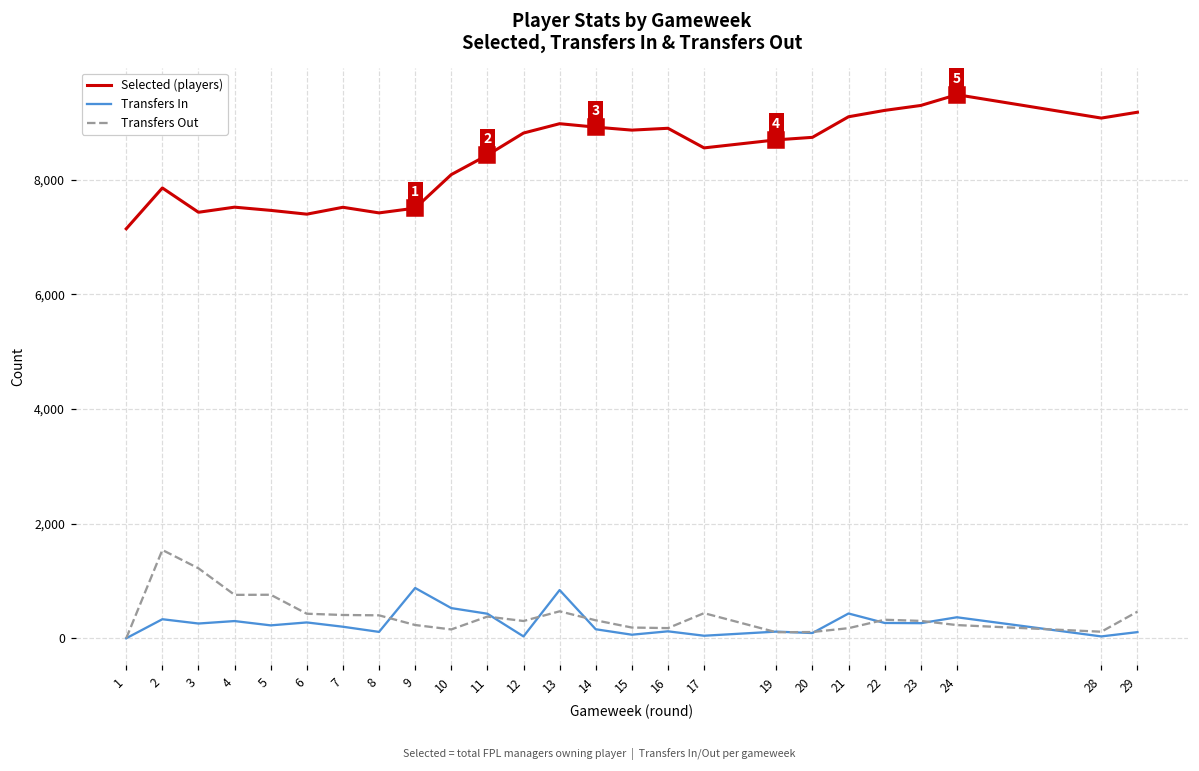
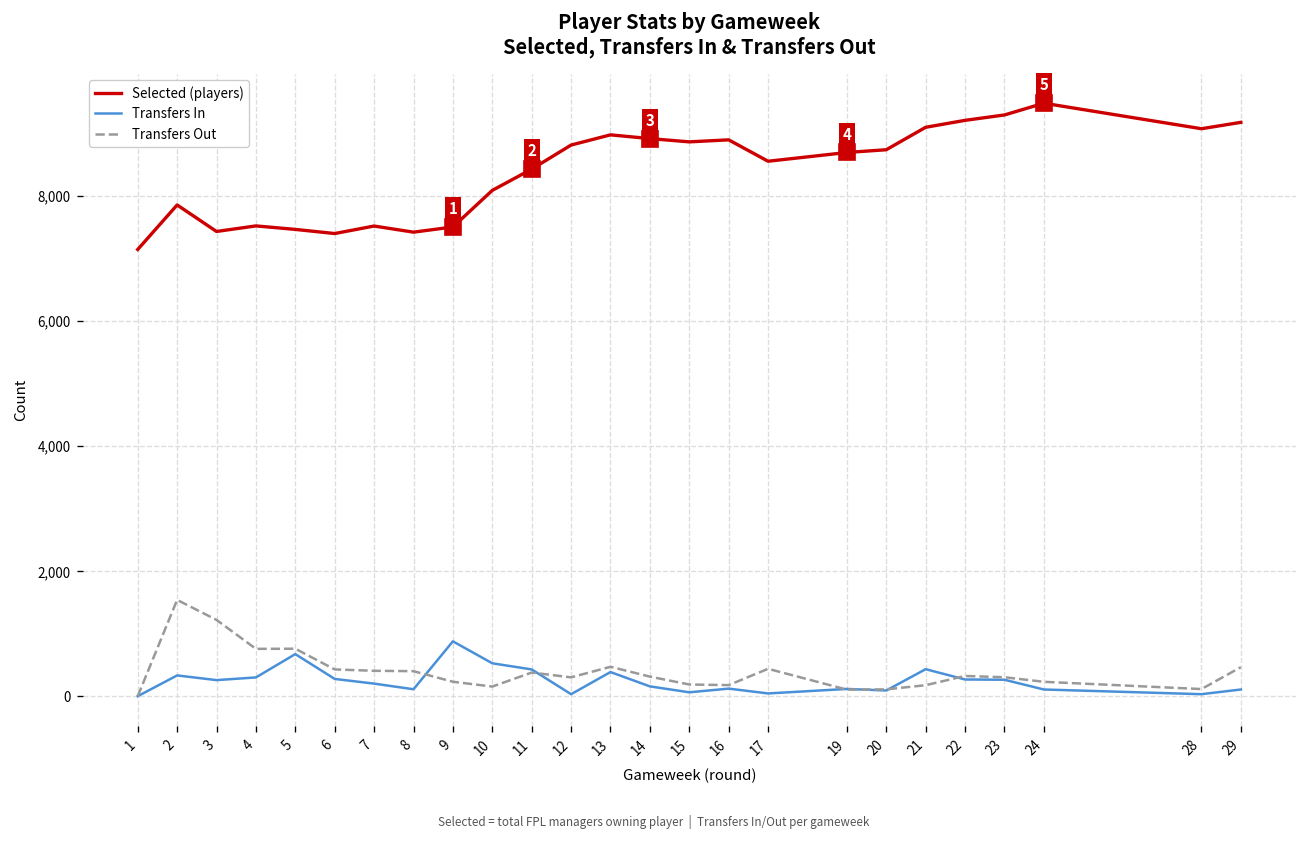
Transfers In, 5: 200 -> 700
Transfers In, 13: 800 -> 400
Transfers In, 24: 400 -> 100
